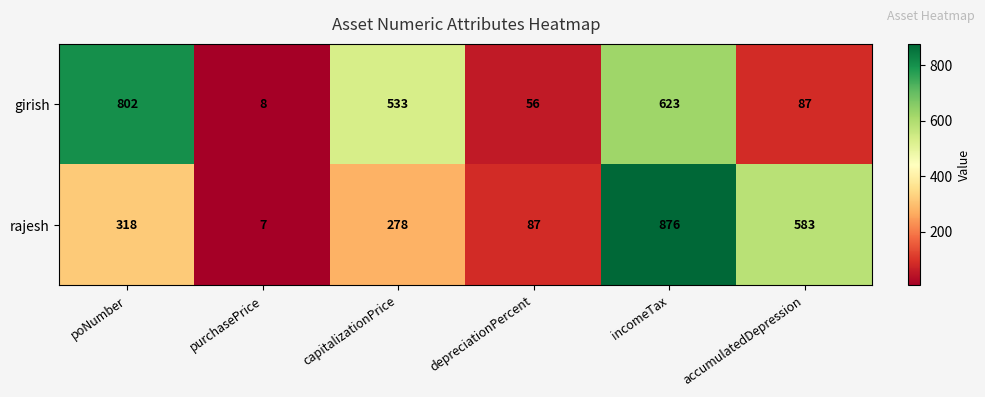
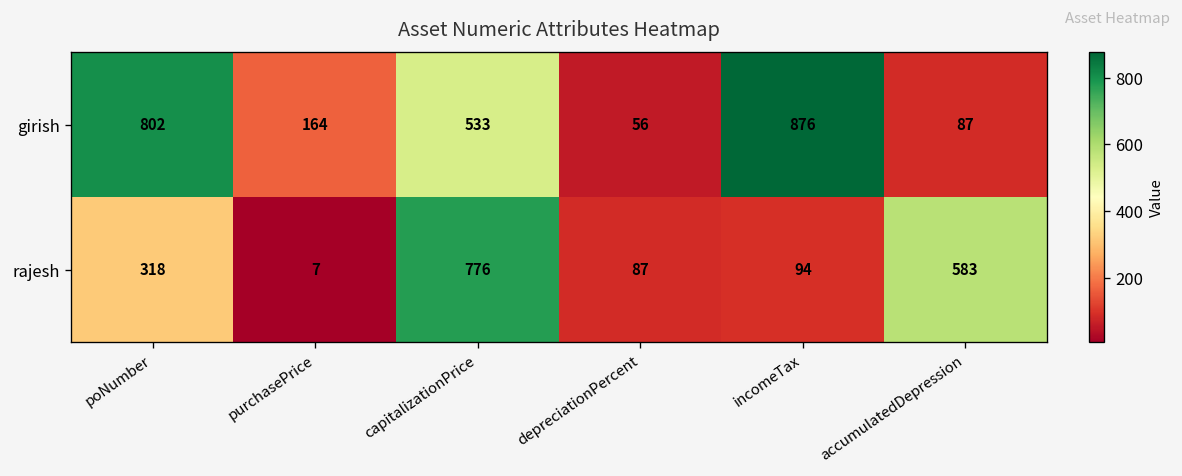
girish, purchasePrice: 8 -> 164
girish, incomeTax: 623 -> 876
rajesh, capitalizationPrice: 278 -> 776
rajesh, incomeTax: 876 -> 94
